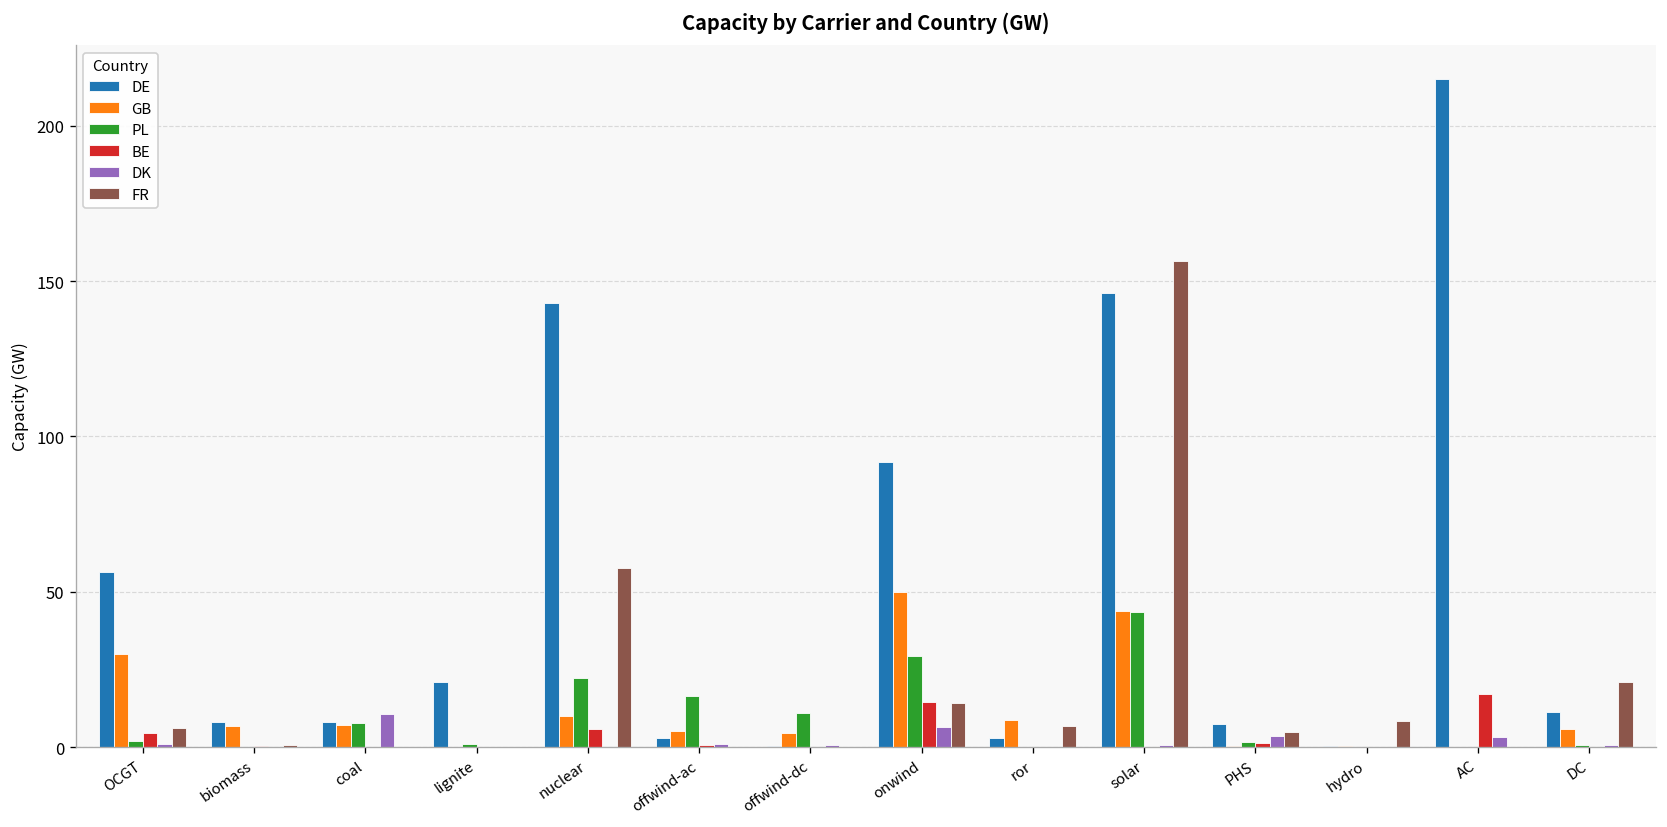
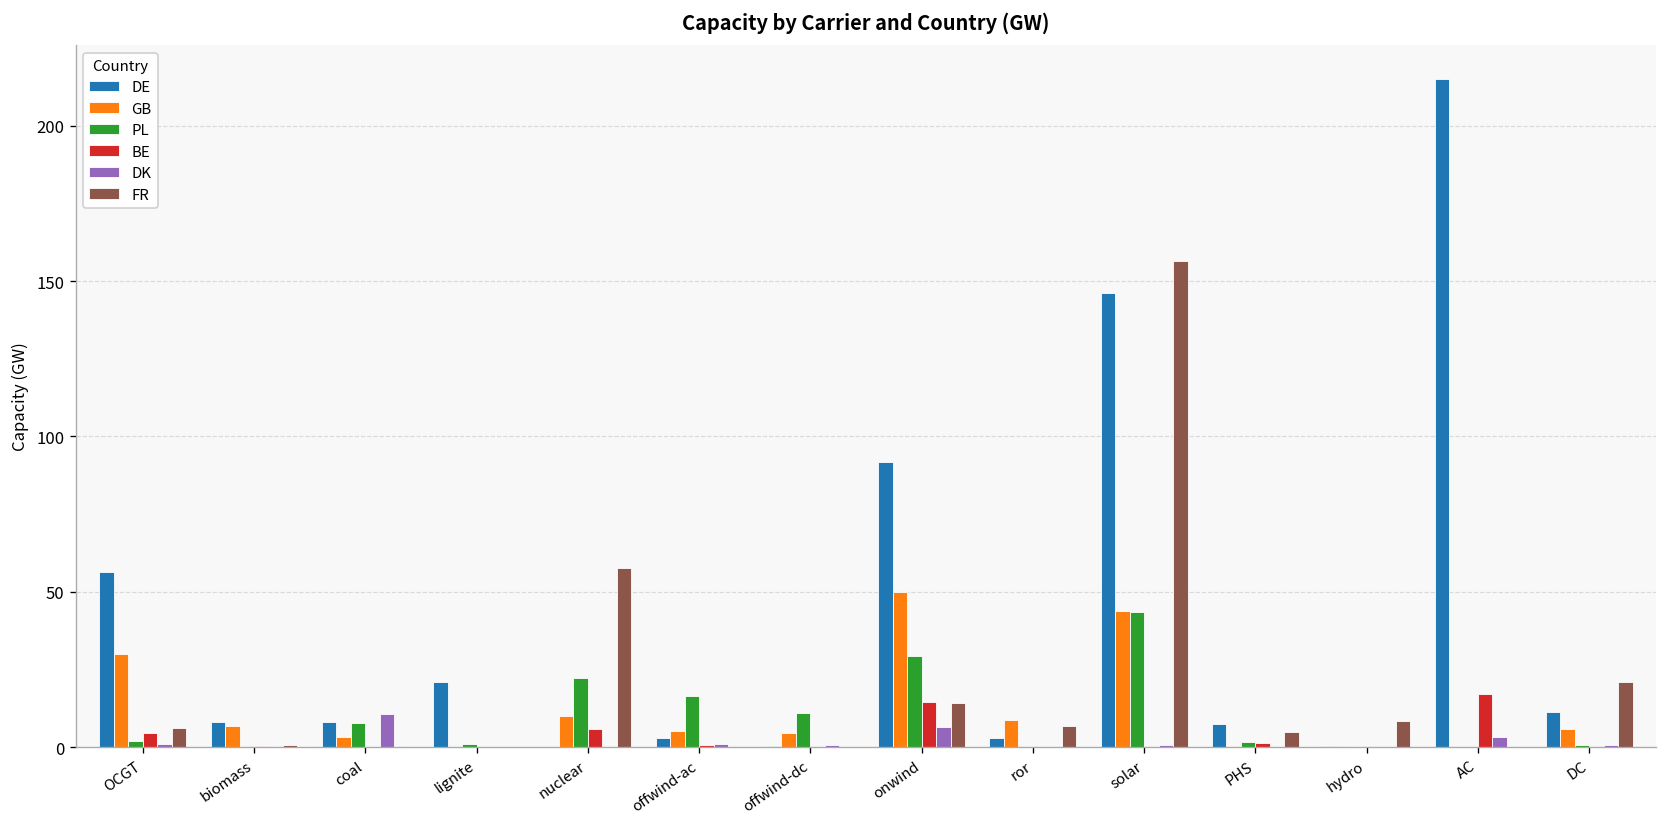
GB, coal: 7 -> 3
DE, nuclear: 143 -> 0
DK, PHS: 4 -> 0
